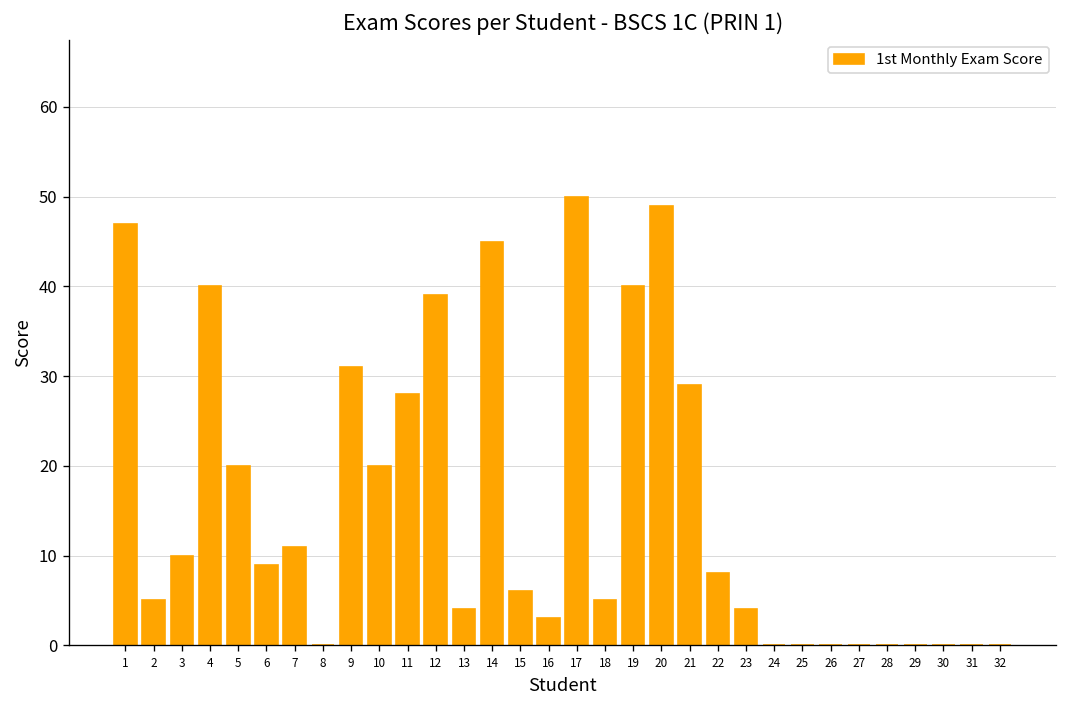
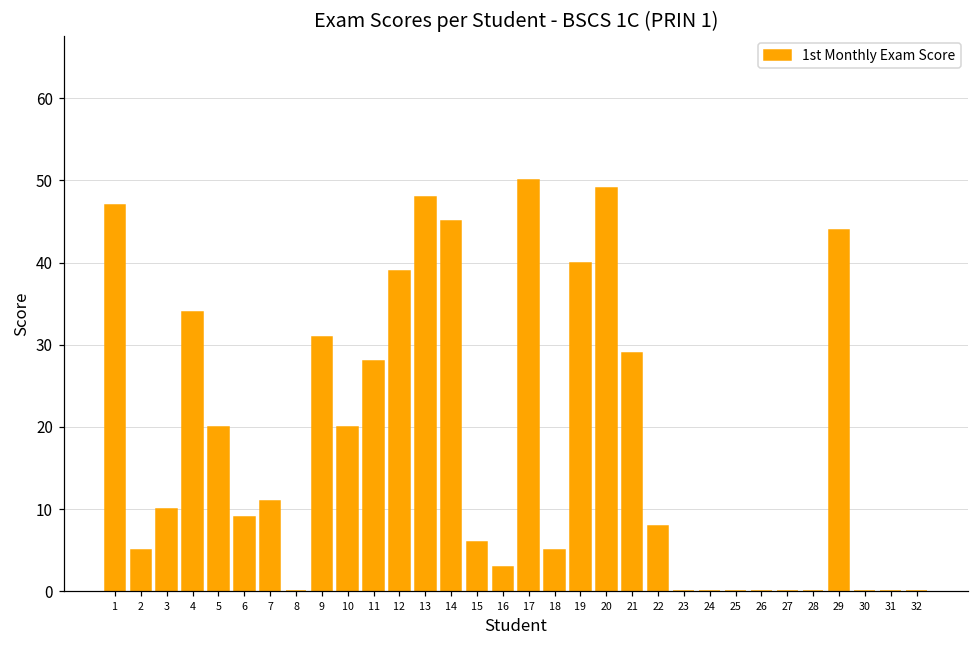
4: 40 -> 34
13: 4 -> 48
23: 4 -> 0
29: 0 -> 44
